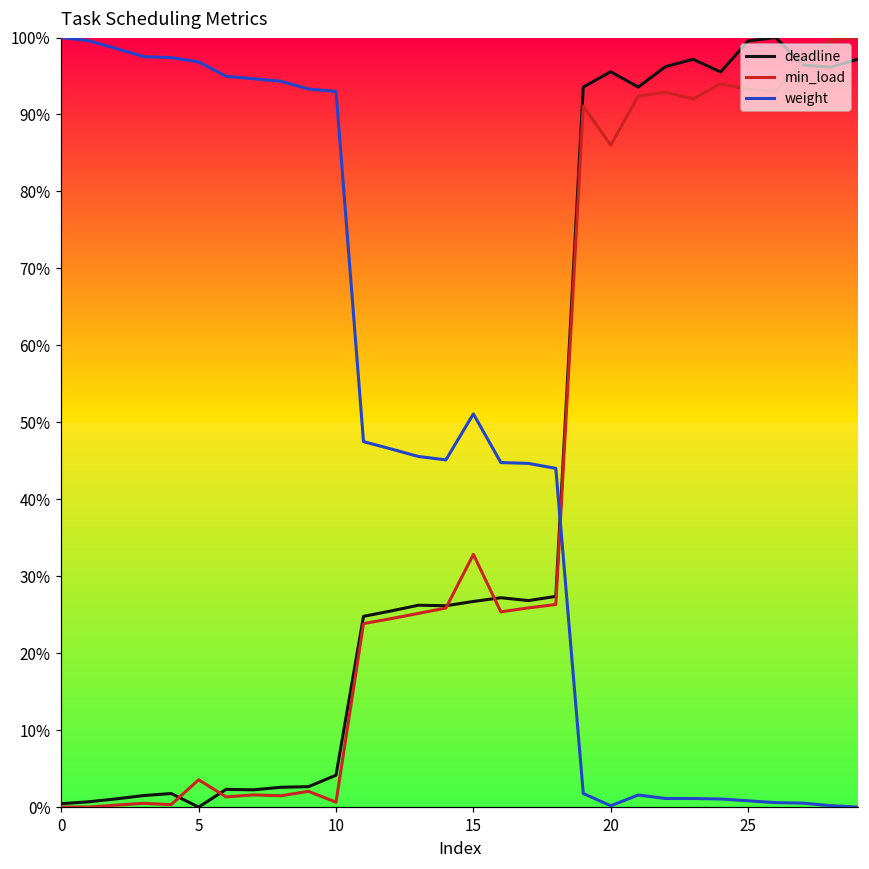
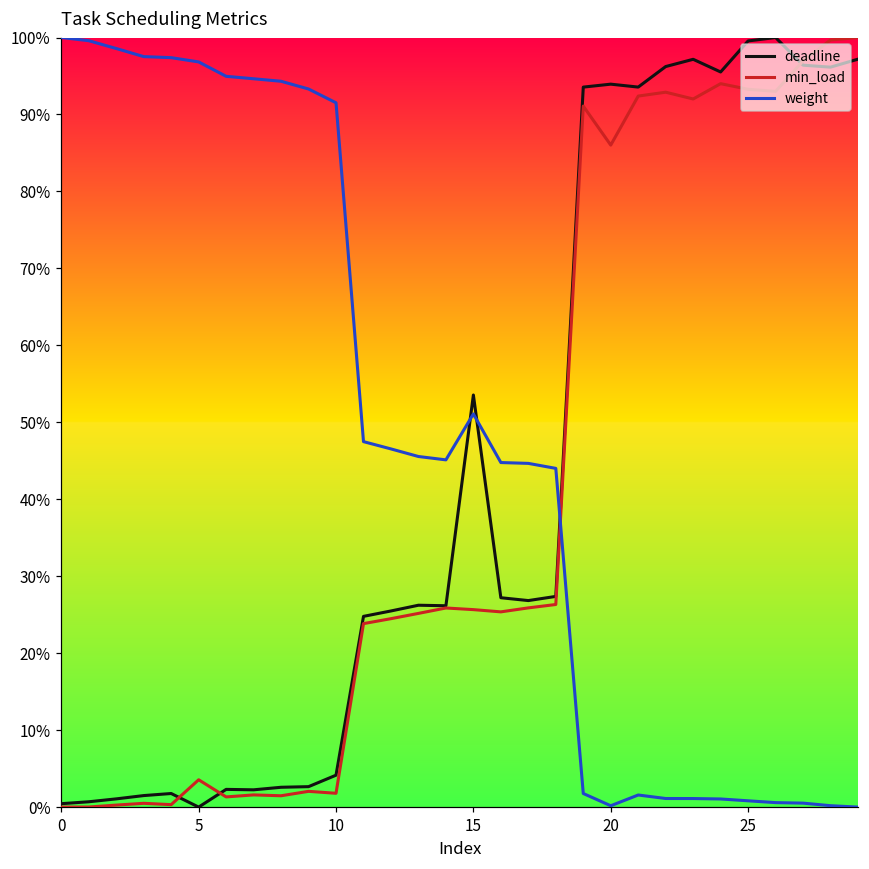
min_load, 10: 1% -> 2%
weight, 10: 93% -> 92%
deadline, 15: 27% -> 54%
min_load, 15: 33% -> 26%
deadline, 20: 96% -> 94%
